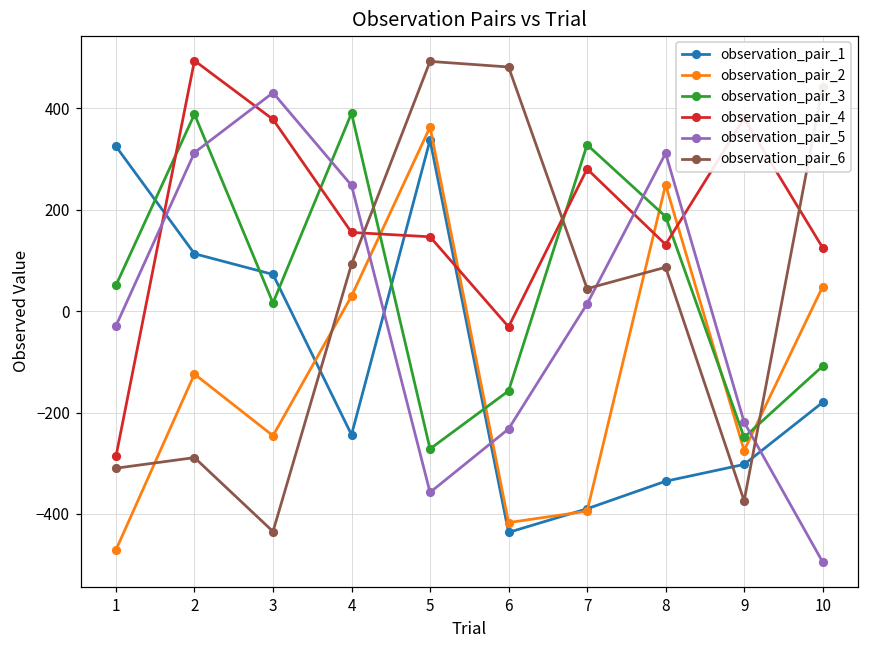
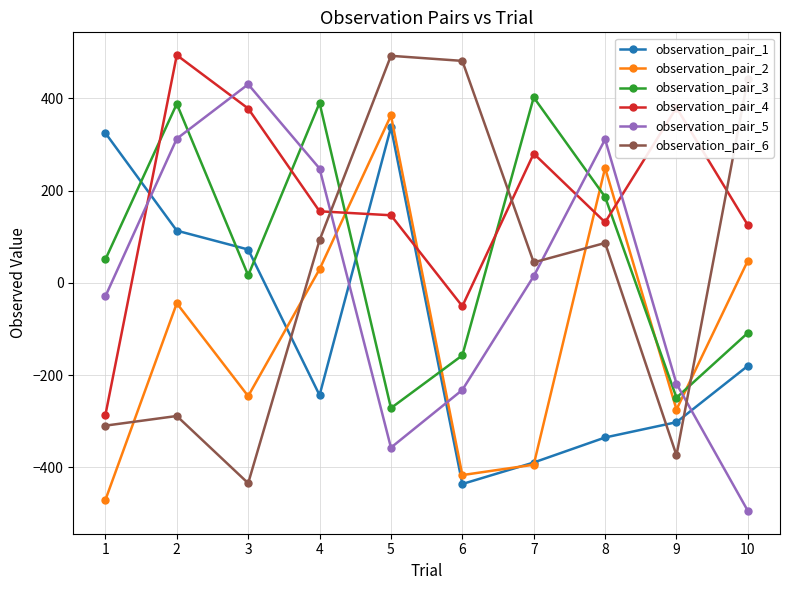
observation_pair_2, 2: -120 -> -40
observation_pair_4, 6: -30 -> -50
observation_pair_3, 7: 330 -> 400
